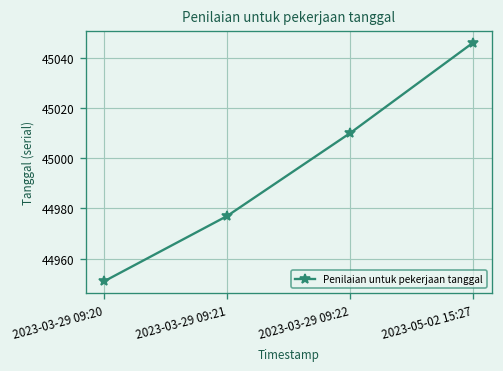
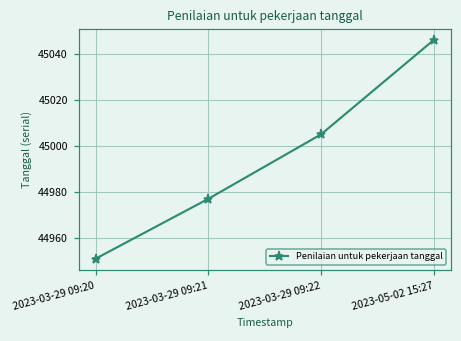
2023-03-29 09:22: 45010 -> 45005
